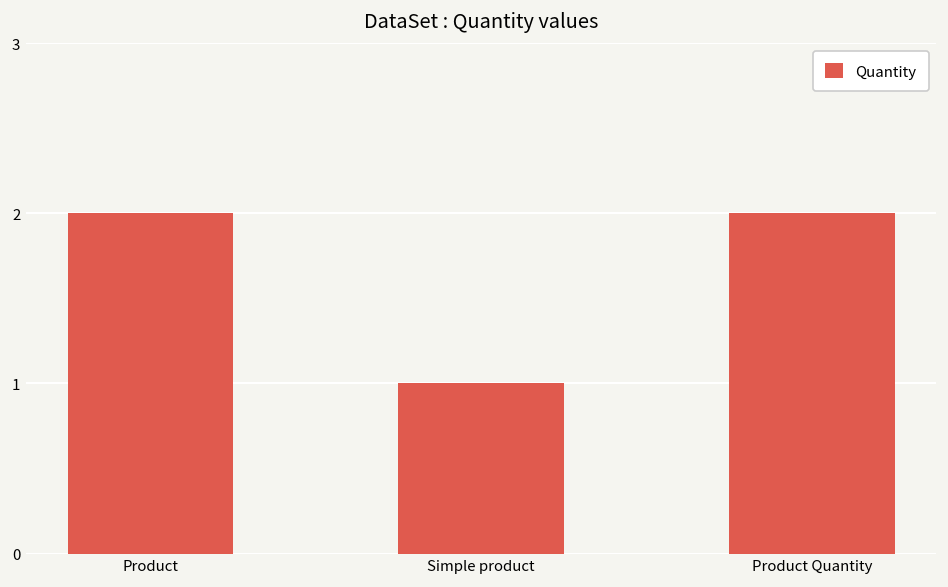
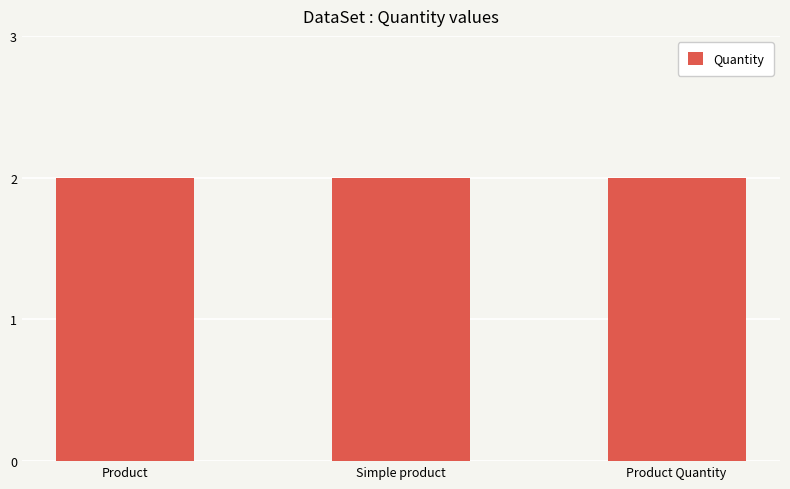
Simple product: 1 -> 2
